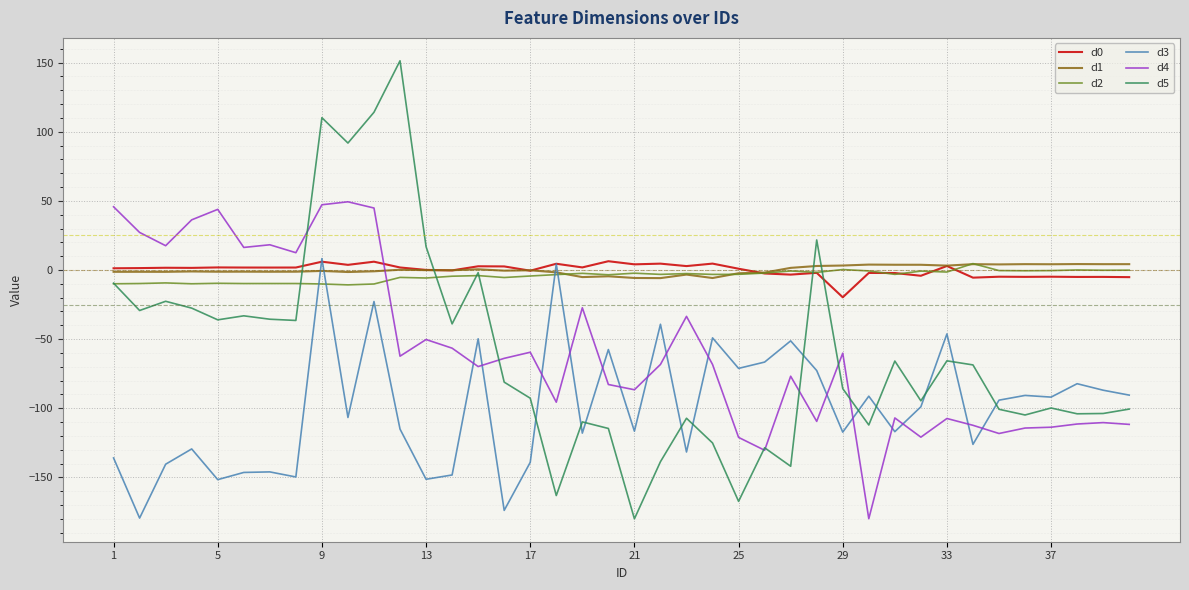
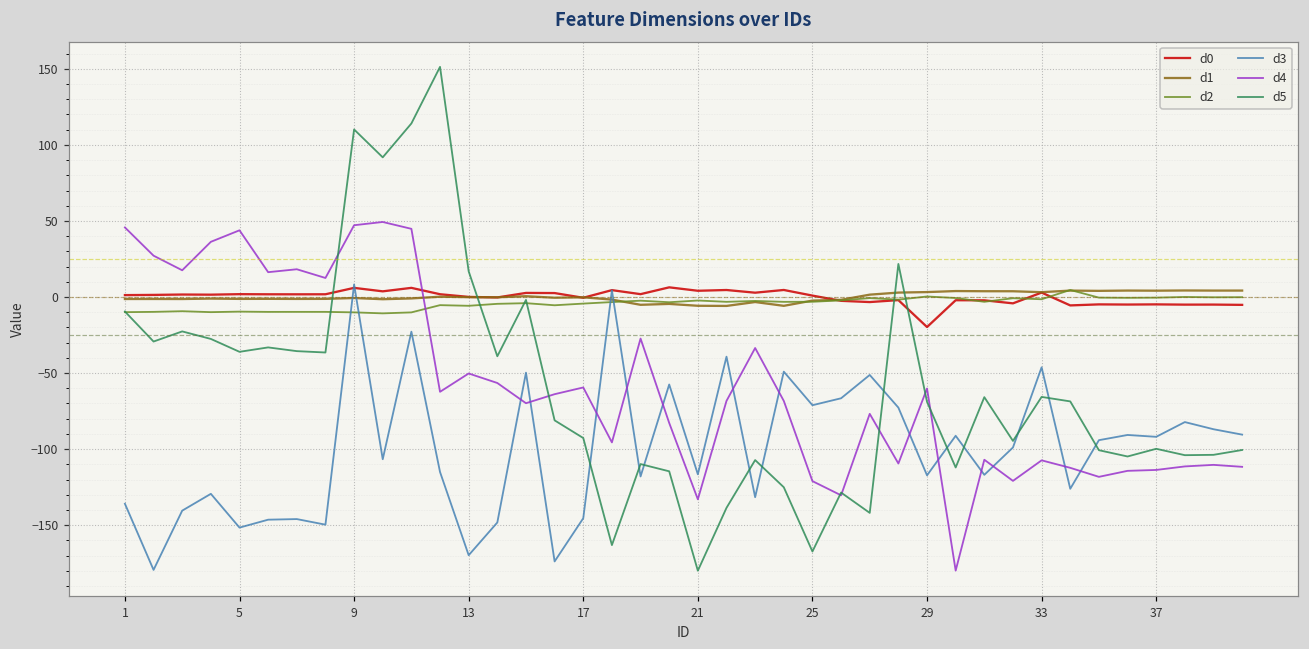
d3, 13: -151 -> -170
d3, 17: -139 -> -145
d4, 21: -87 -> -133
d5, 29: -86 -> -69
